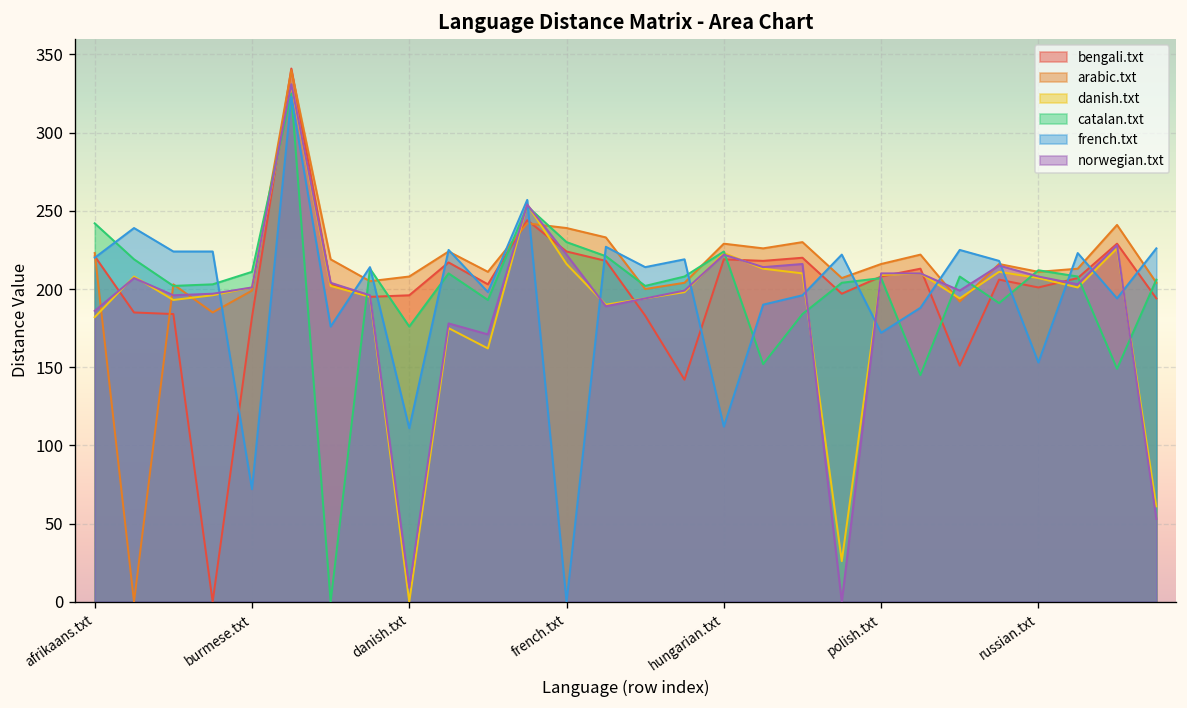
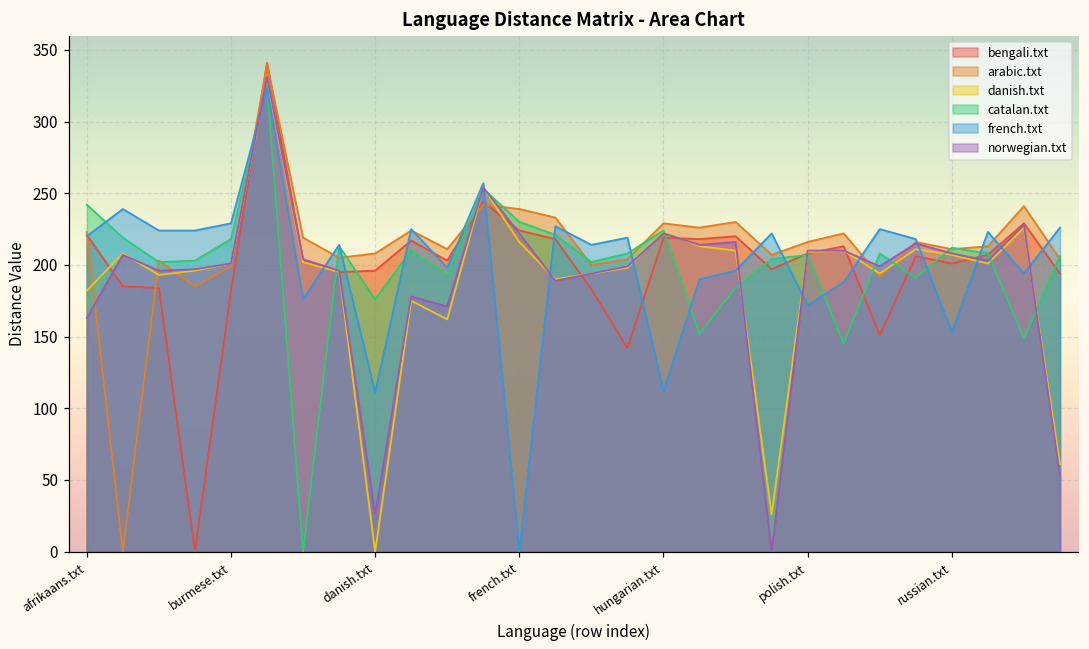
norwegian.txt, afrikaans.txt: 186 -> 163
catalan.txt, burmese.txt: 211 -> 218
french.txt, burmese.txt: 72 -> 229
norwegian.txt, danish.txt: 9 -> 26
